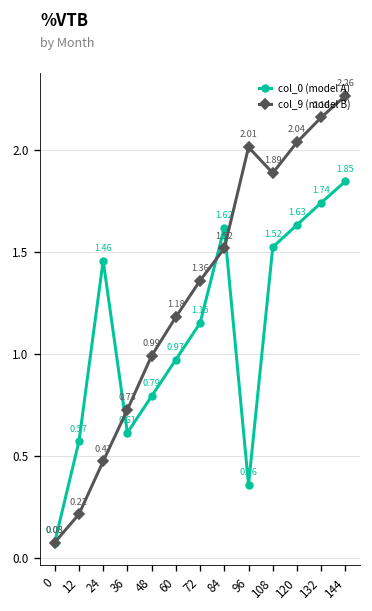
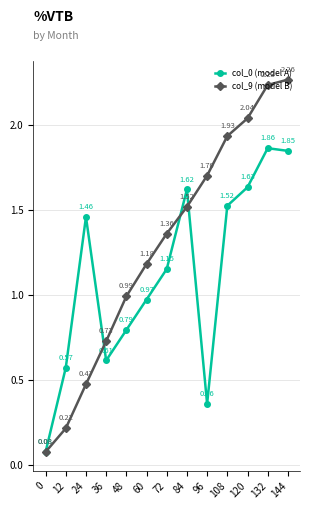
col_9 (model B), 96: 2.01 -> 1.70
col_9 (model B), 108: 1.89 -> 1.93
col_0 (model A), 132: 1.74 -> 1.86
col_9 (model B), 132: 2.16 -> 2.23
